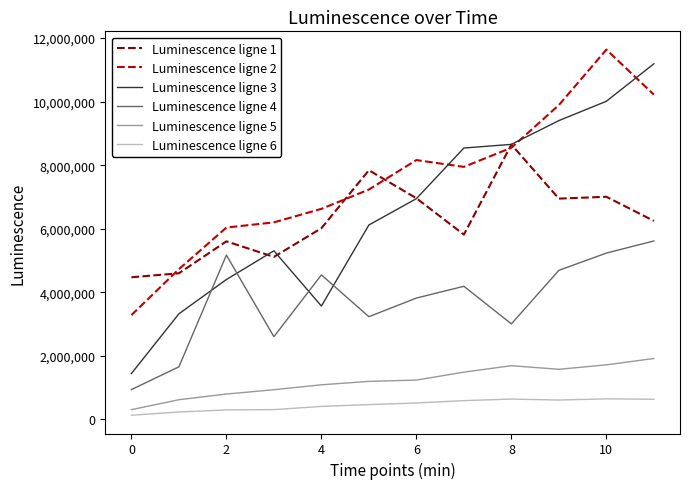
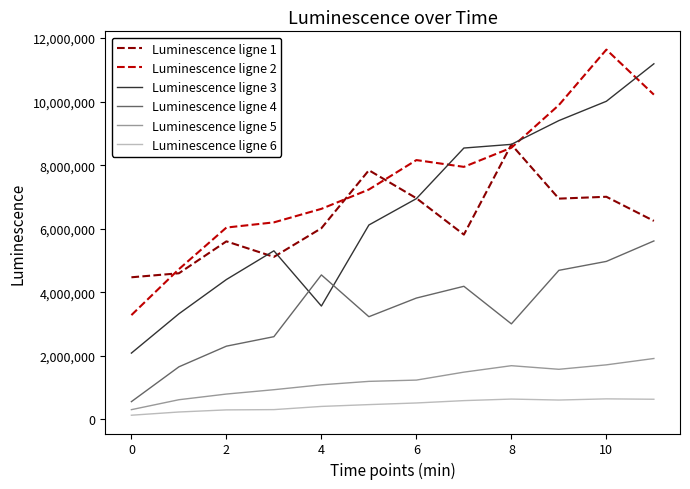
Luminescence ligne 3, 0: 1,400,000 -> 2,100,000
Luminescence ligne 4, 0: 900,000 -> 600,000
Luminescence ligne 4, 2: 5,200,000 -> 2,300,000
Luminescence ligne 4, 10: 5,200,000 -> 5,000,000
